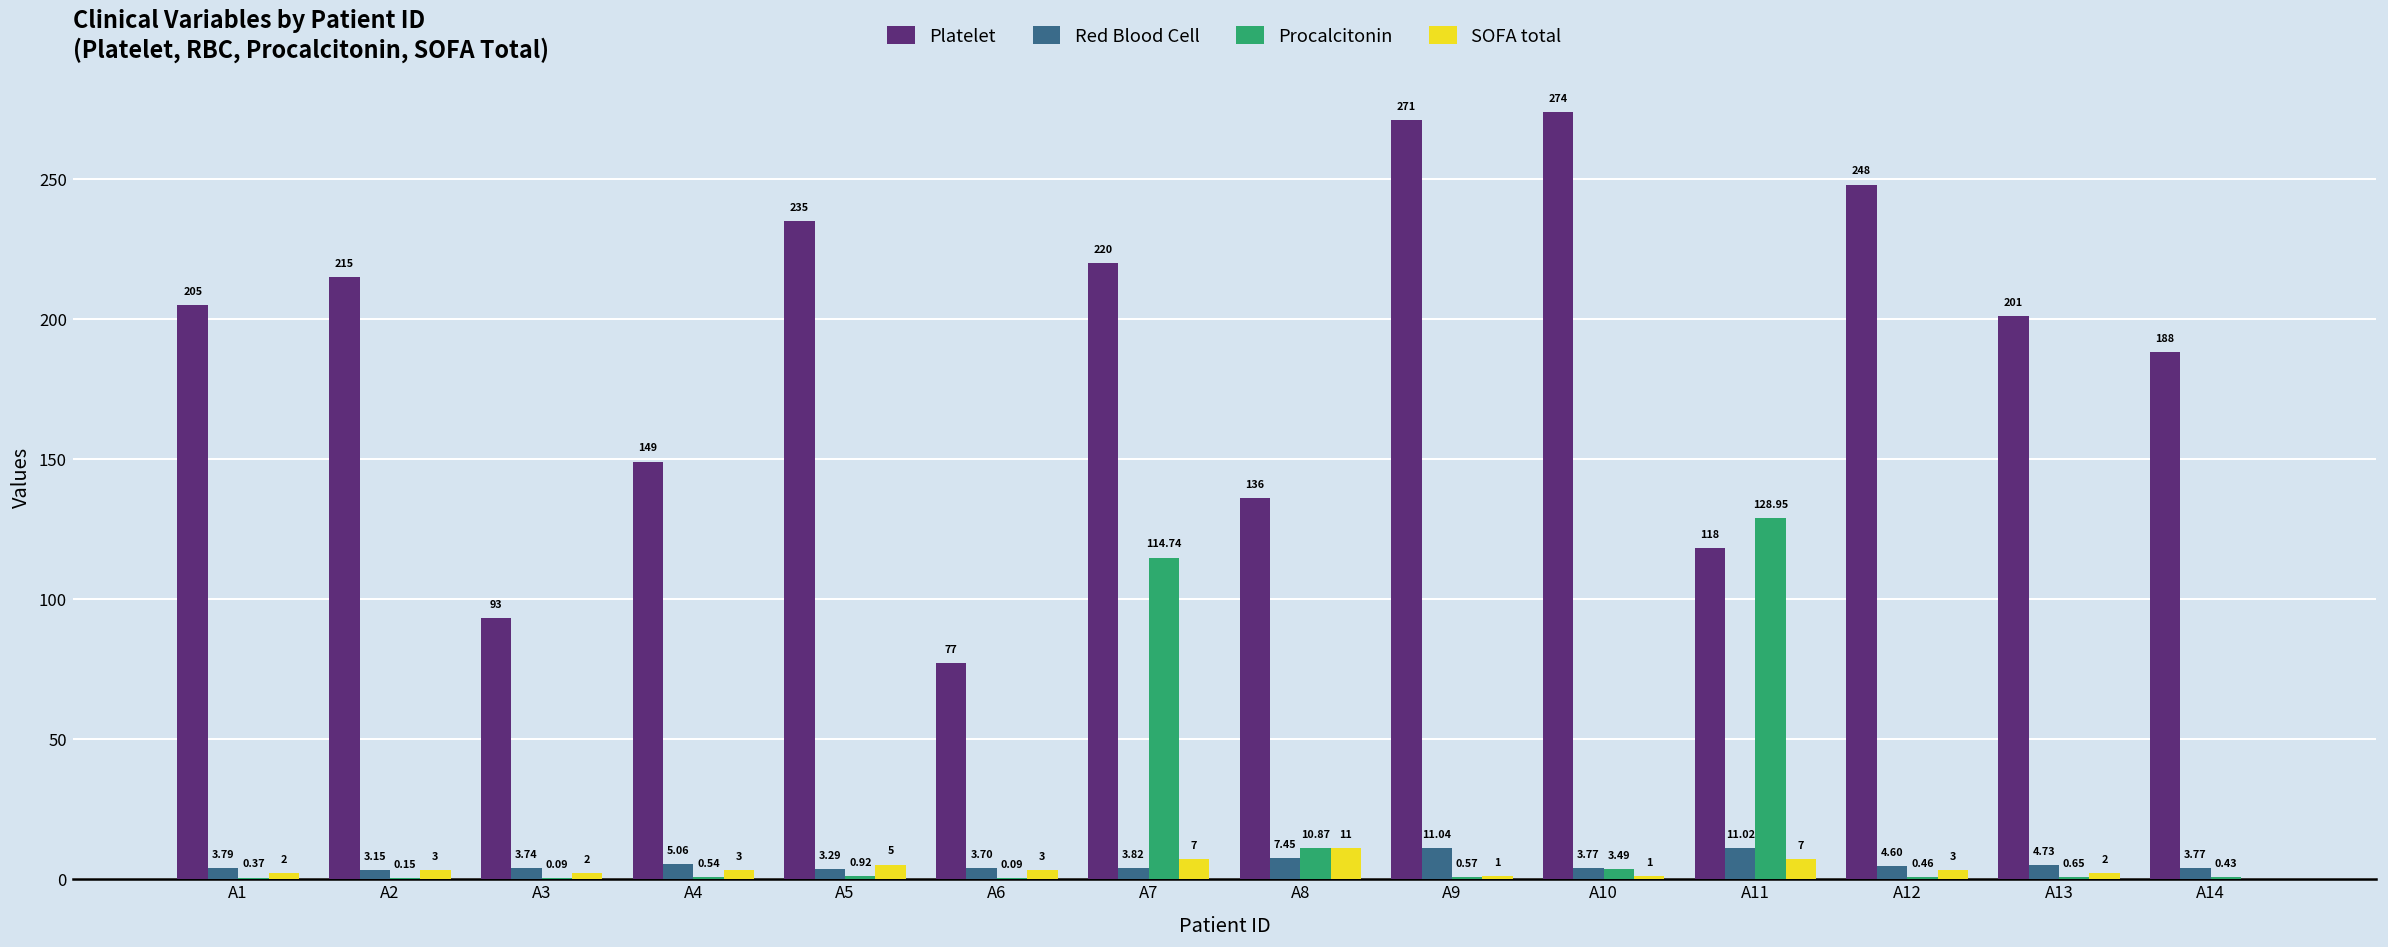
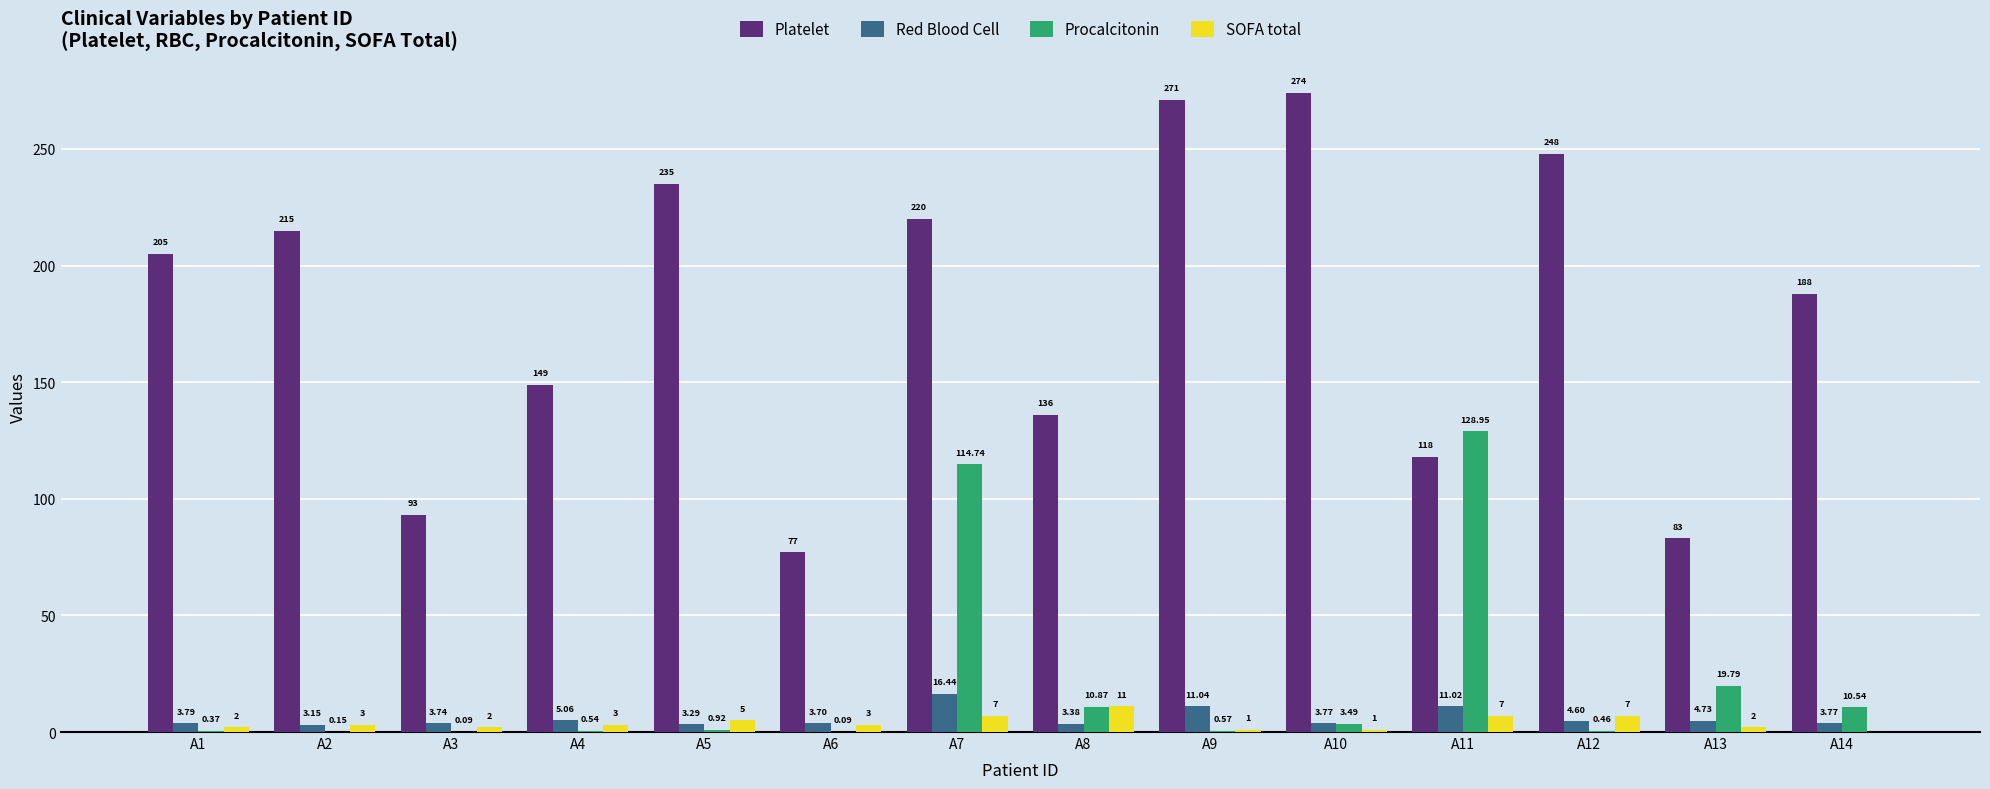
Red Blood Cell, A7: 3.82 -> 16.44
Red Blood Cell, A8: 7.45 -> 3.38
SOFA total, A12: 3 -> 7
Platelet, A13: 201 -> 83
Procalcitonin, A13: 0.65 -> 19.79
Procalcitonin, A14: 0.43 -> 10.54
